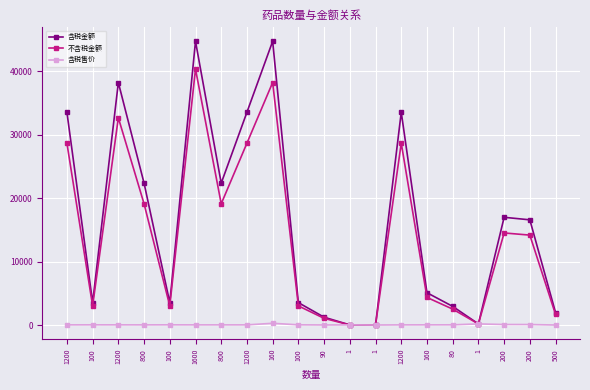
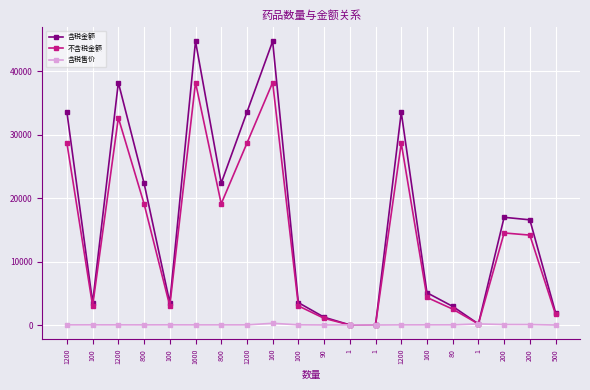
不含税金额, 1600: 40000 -> 38000
